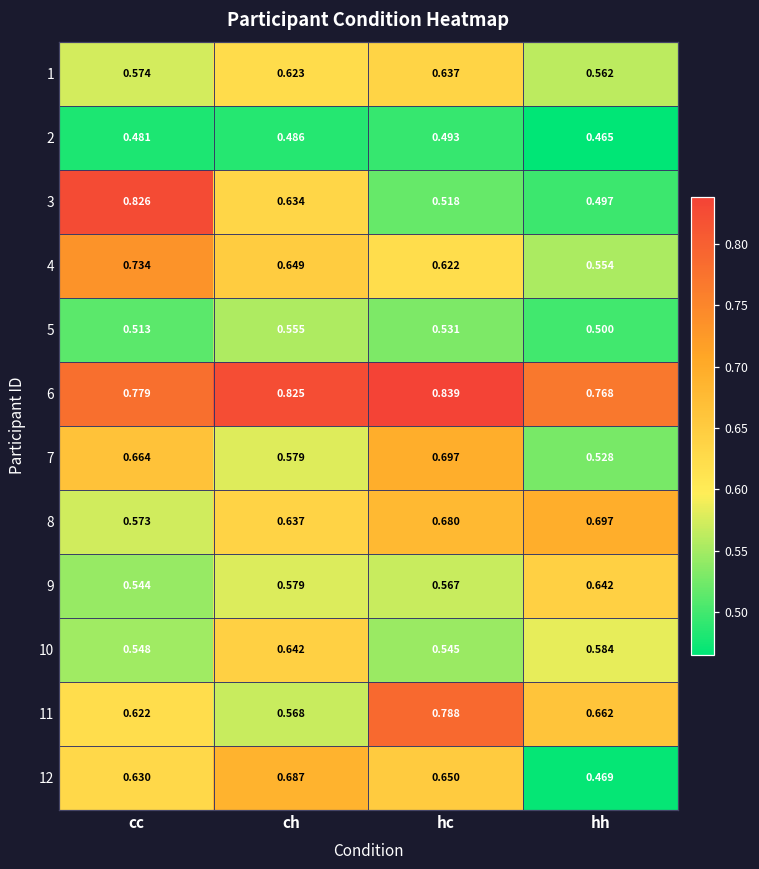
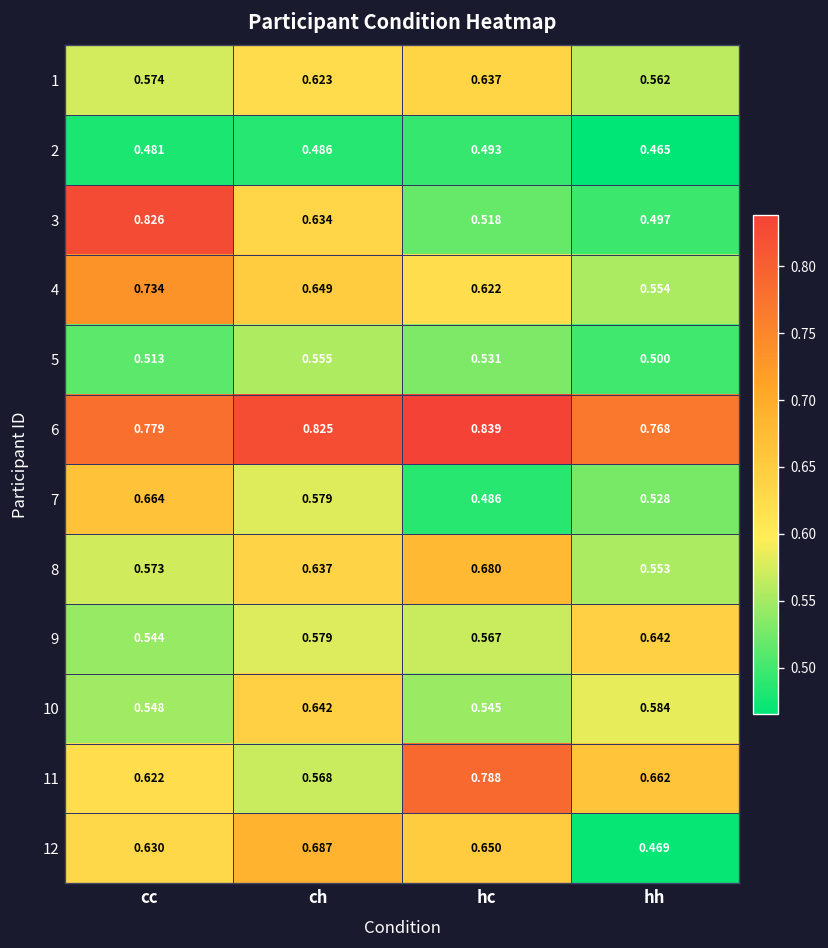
7, hc: 0.697 -> 0.486
8, hh: 0.697 -> 0.553
